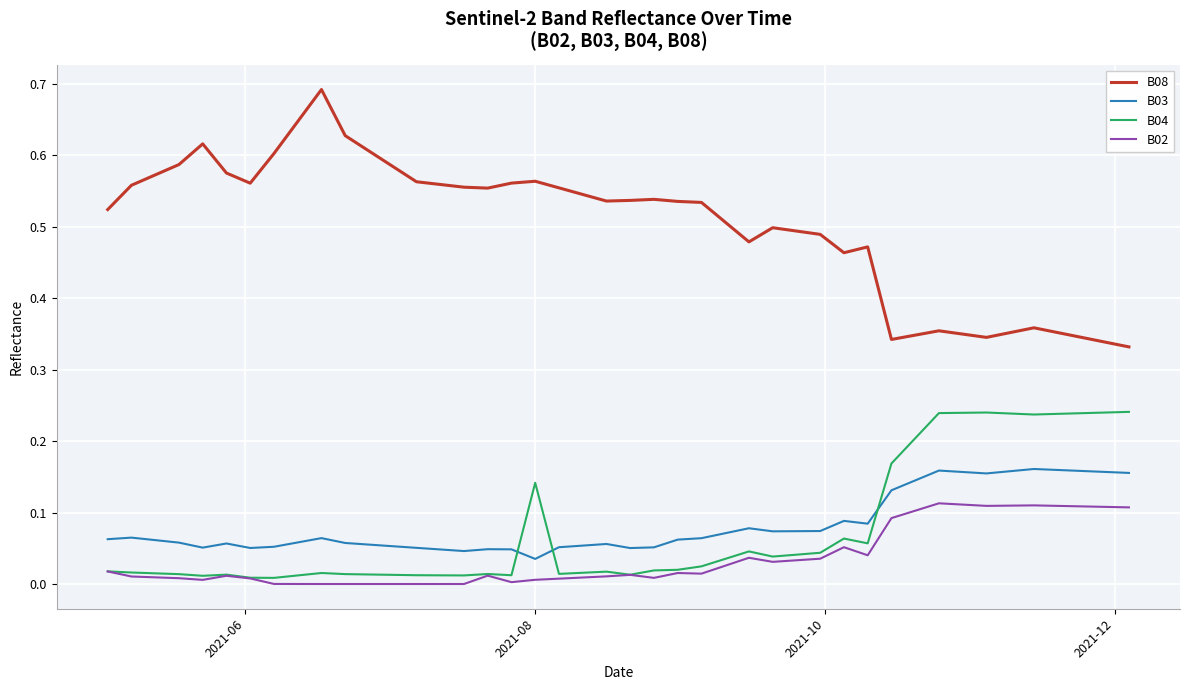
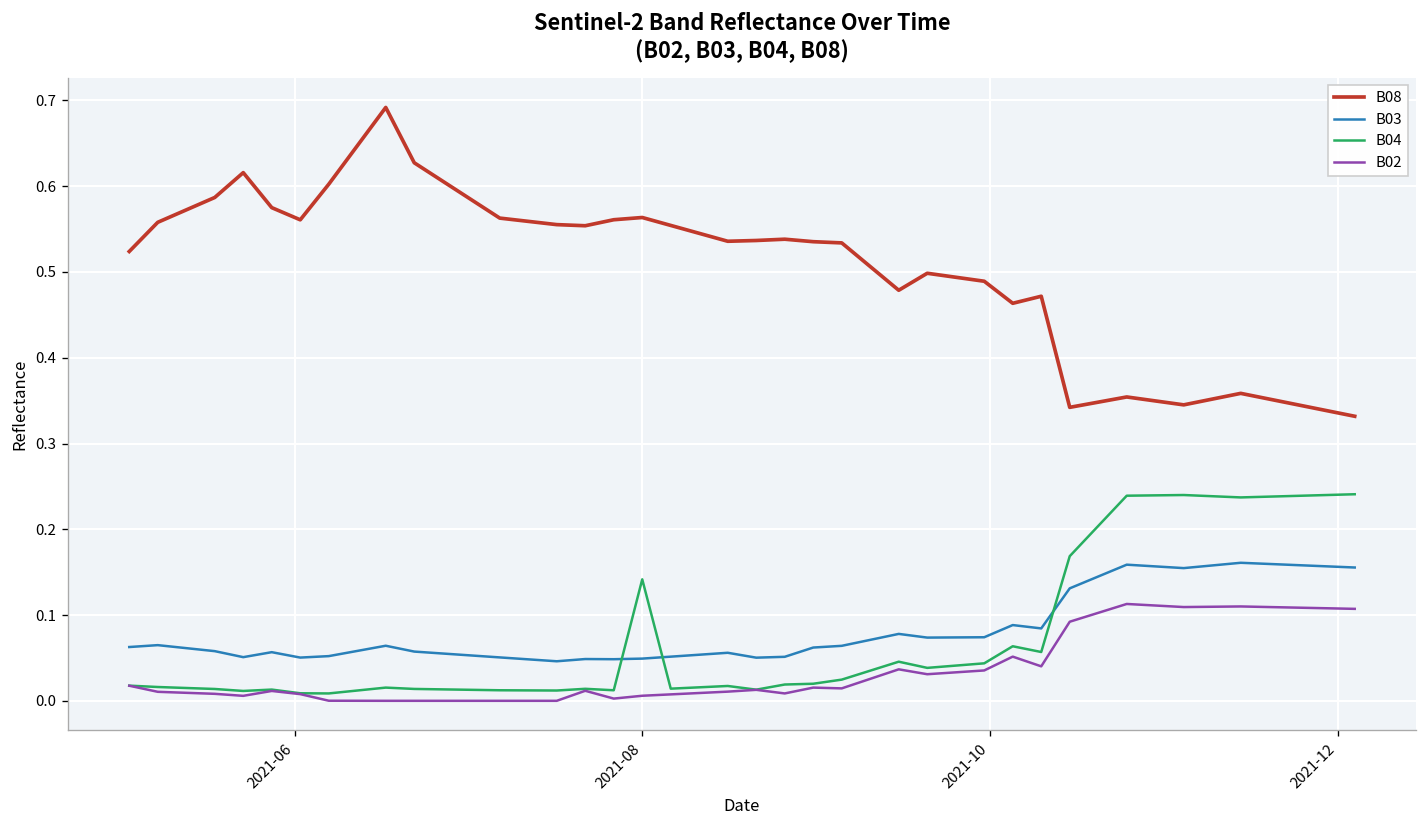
B03, 2021-08: 0.04 -> 0.05
